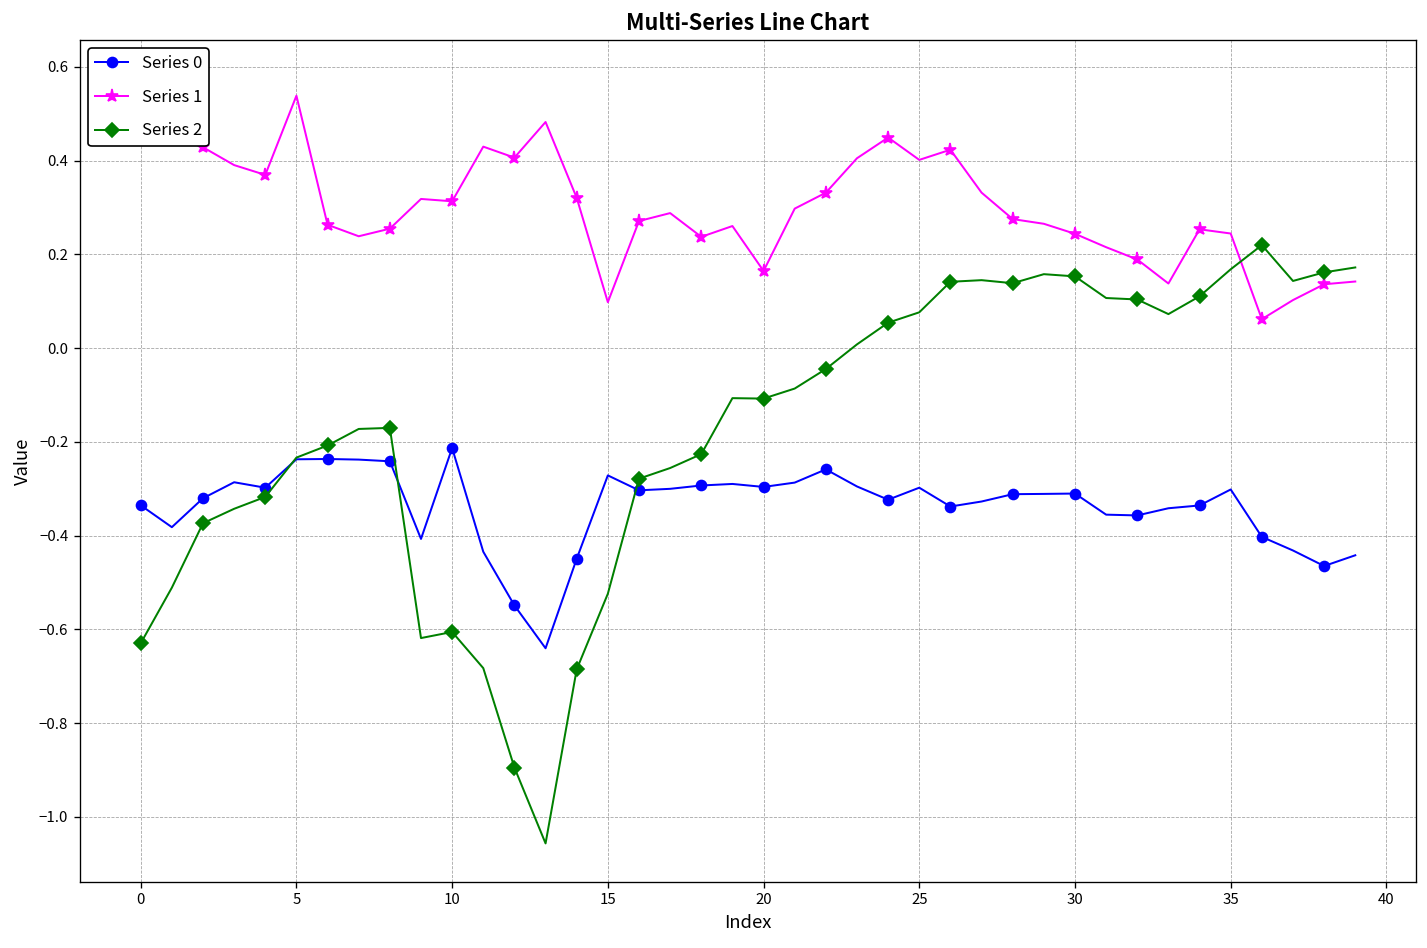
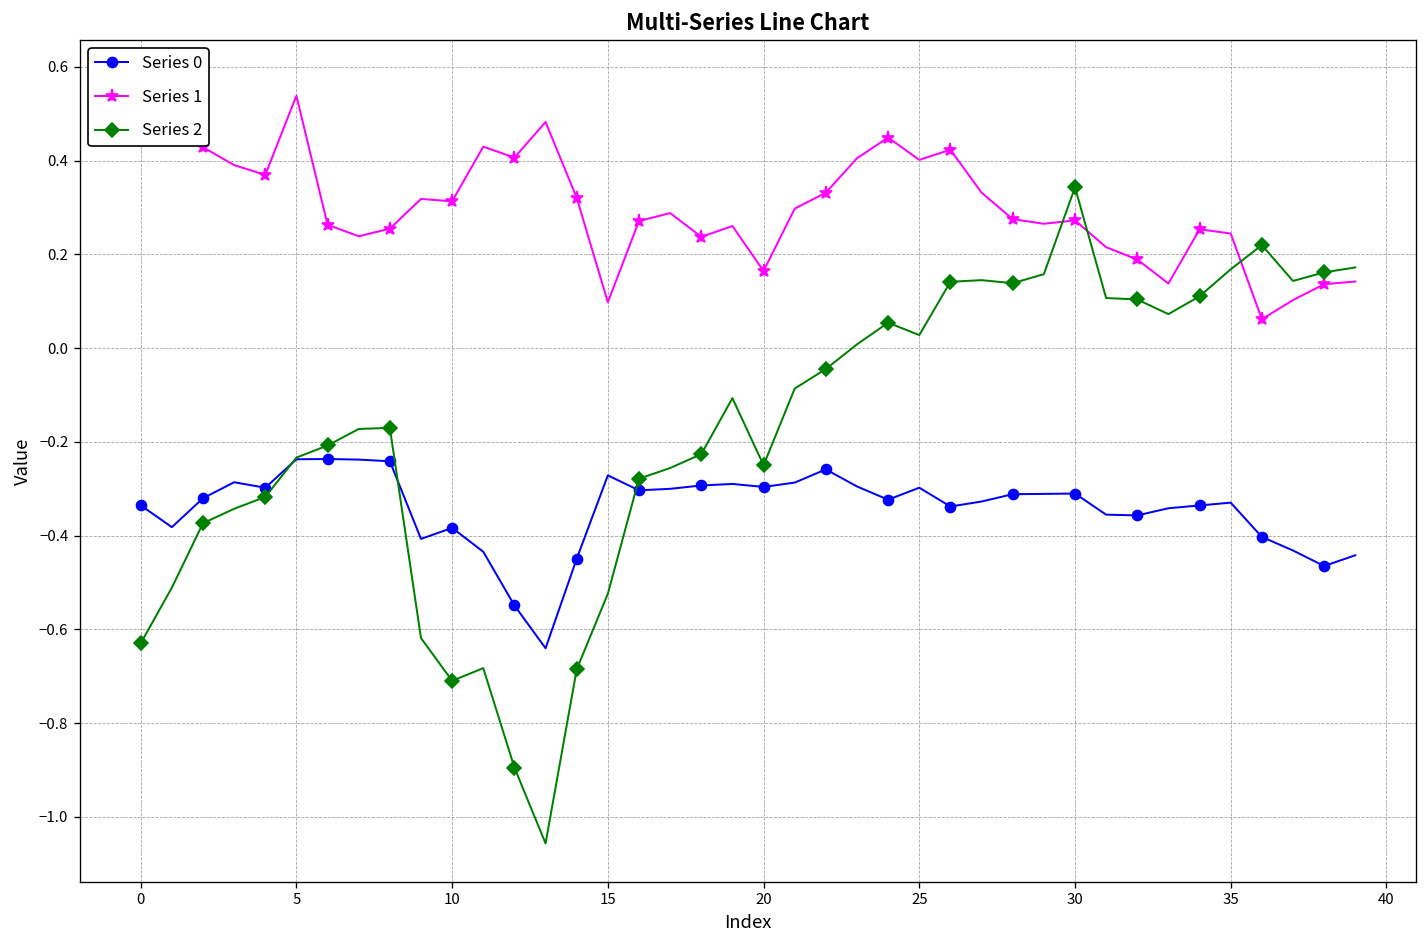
Series 0, 10: -0.21 -> -0.38
Series 2, 10: -0.61 -> -0.71
Series 2, 20: -0.11 -> -0.25
Series 2, 25: 0.08 -> 0.03
Series 1, 30: 0.24 -> 0.27
Series 2, 30: 0.15 -> 0.34
Series 0, 35: -0.30 -> -0.33
